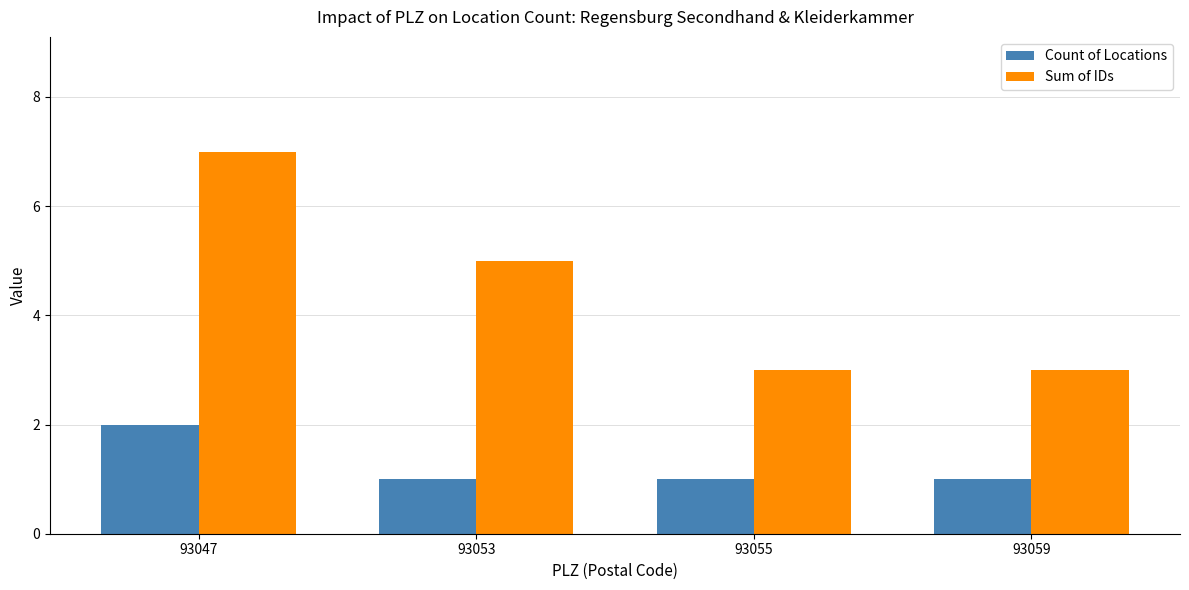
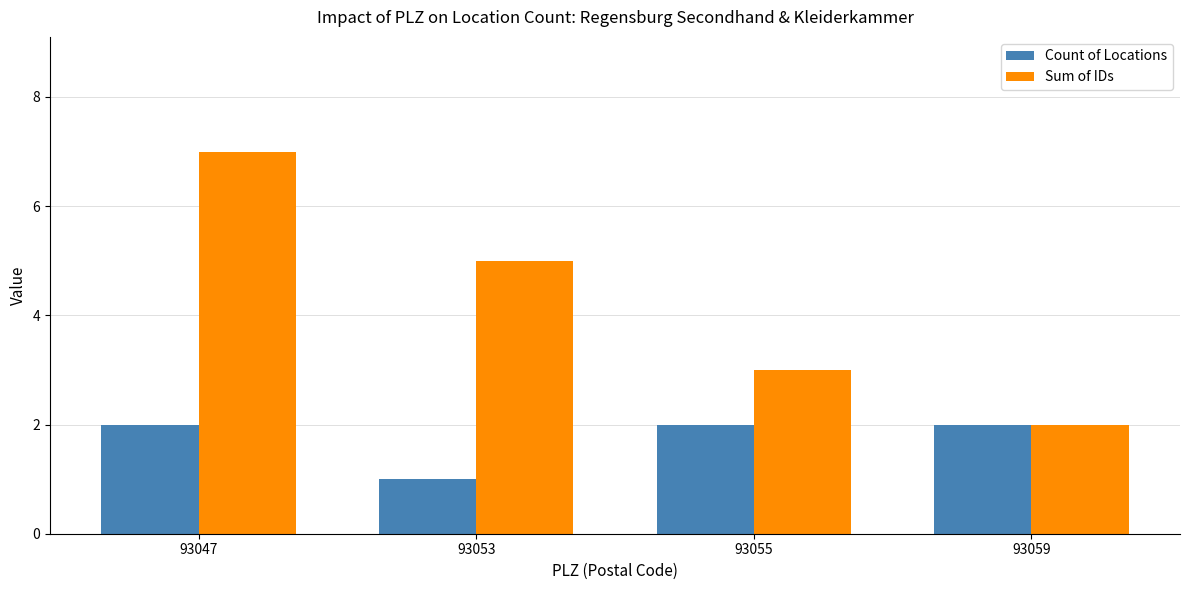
Count of Locations, 93055: 1 -> 2
Count of Locations, 93059: 1 -> 2
Sum of IDs, 93059: 3 -> 2
